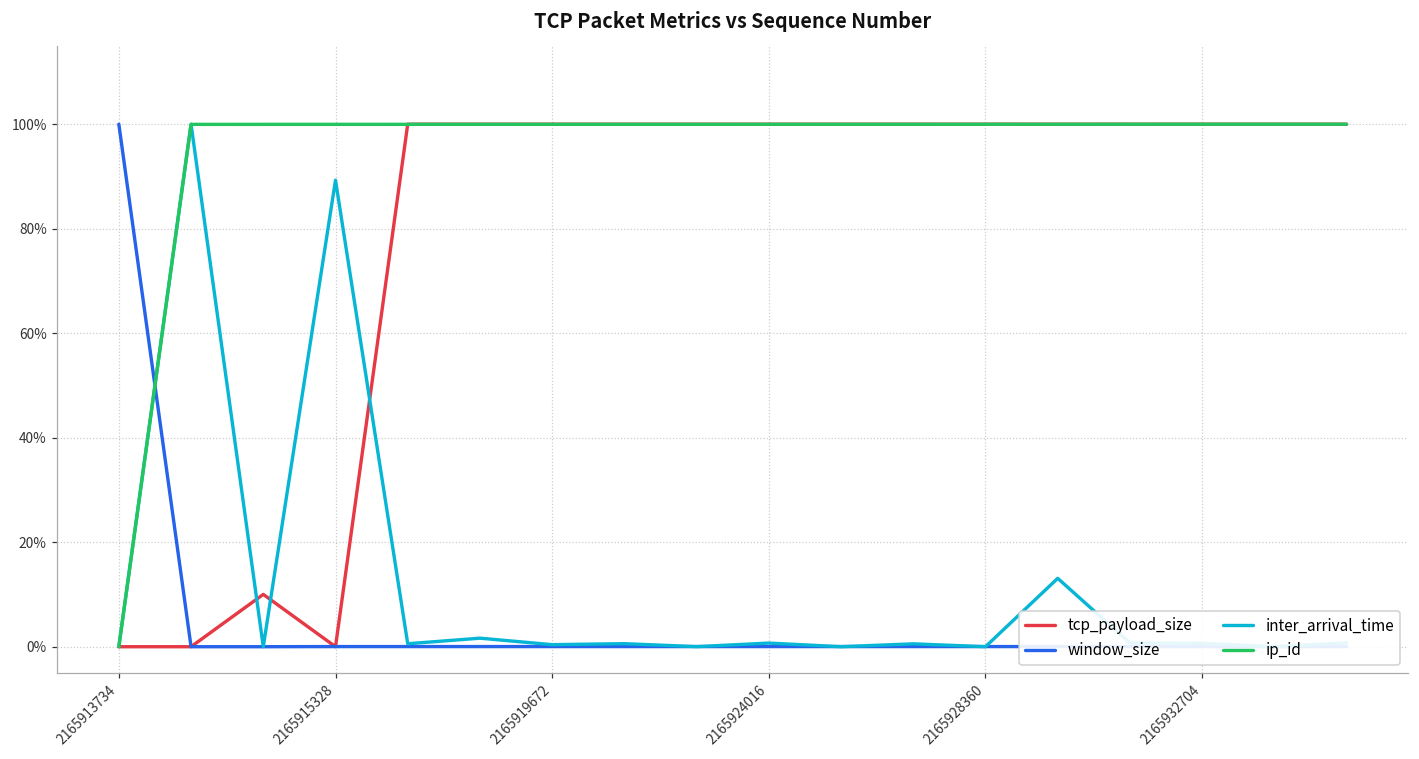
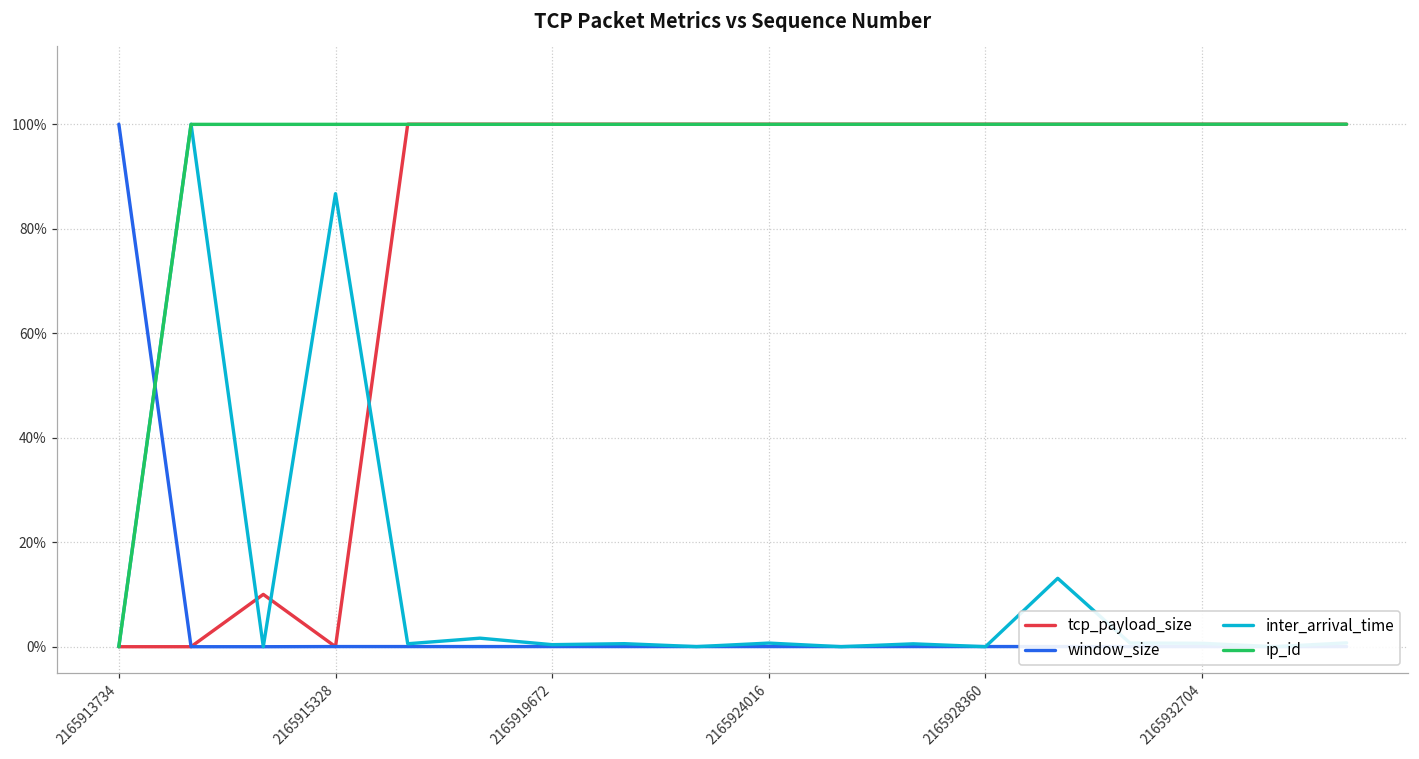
inter_arrival_time, 2165915328: 89% -> 87%
